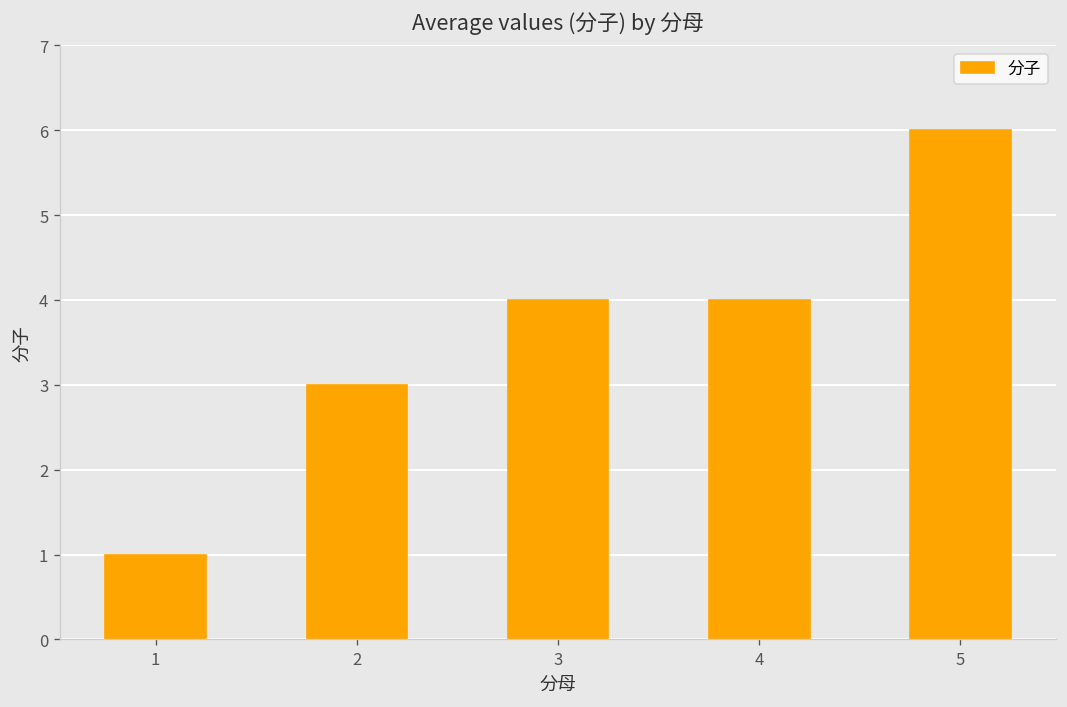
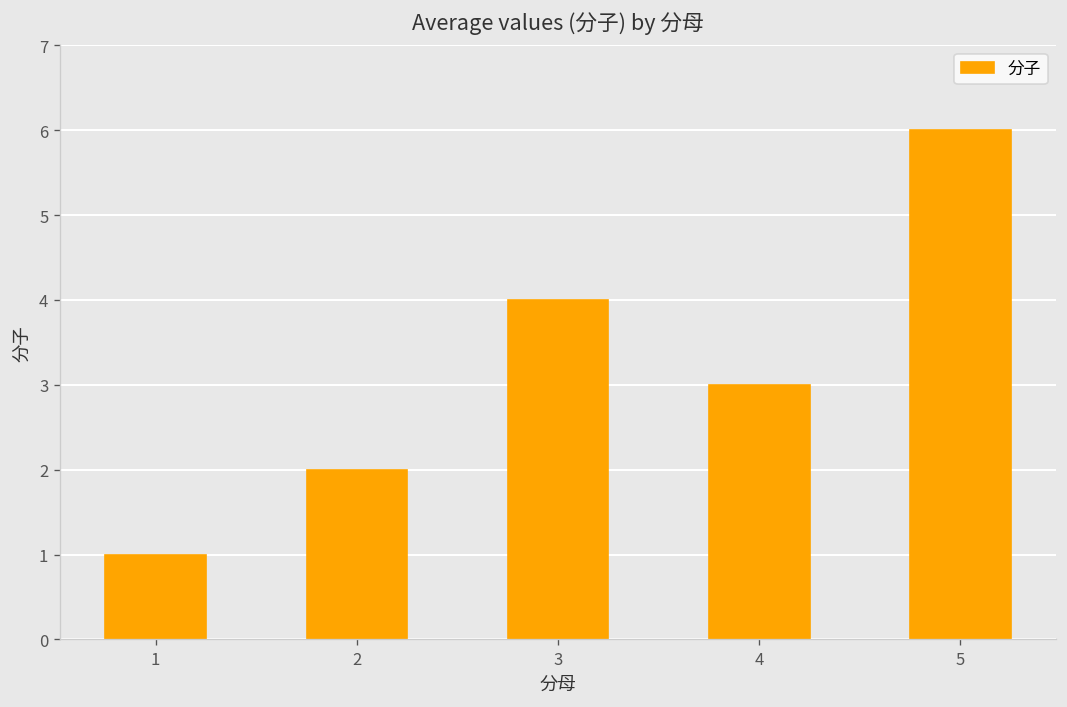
2: 3 -> 2
4: 4 -> 3
